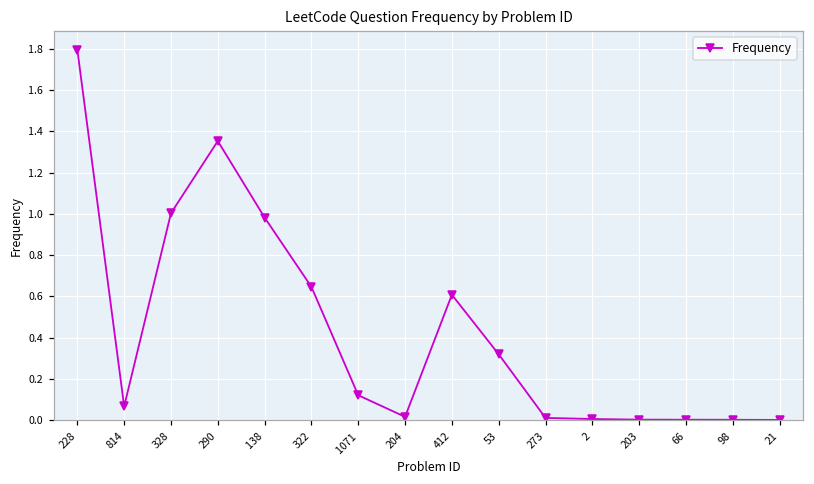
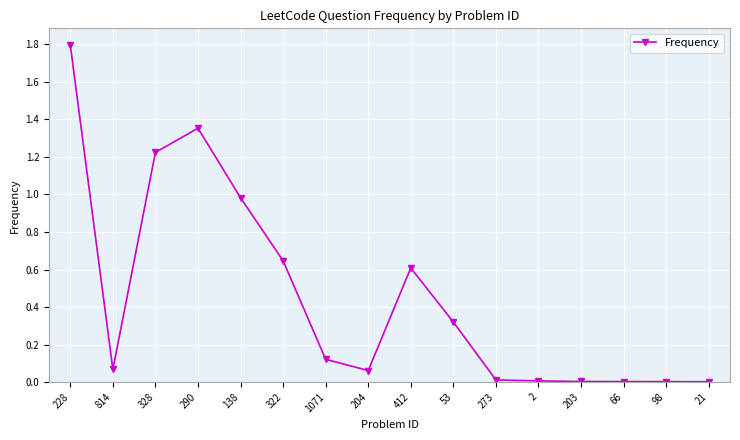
328: 1.00 -> 1.22
204: 0.02 -> 0.06
